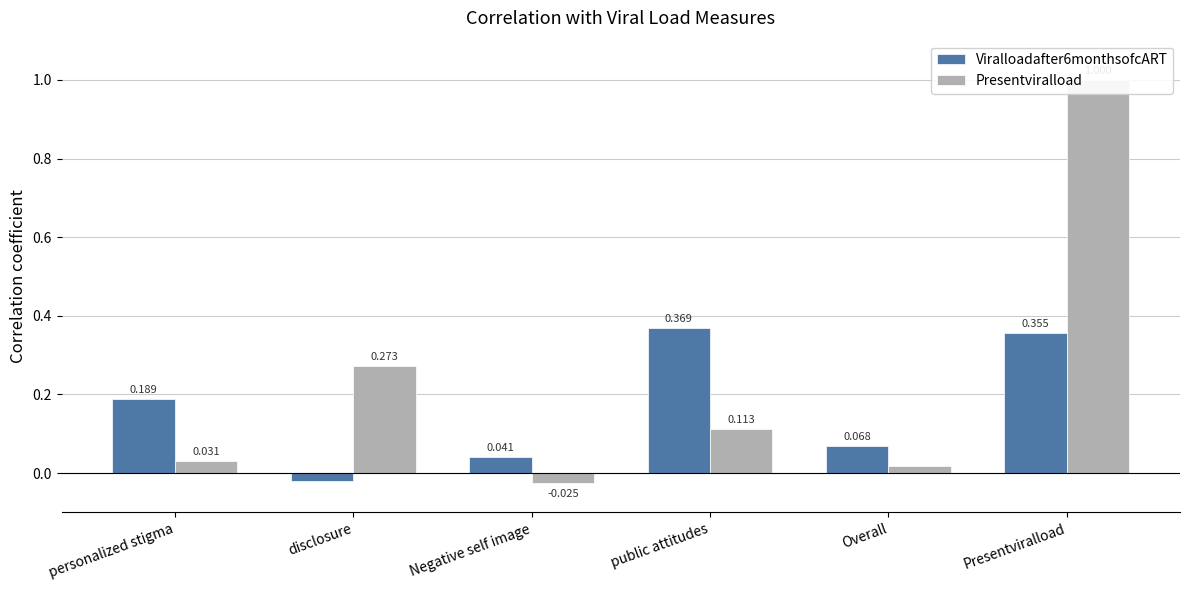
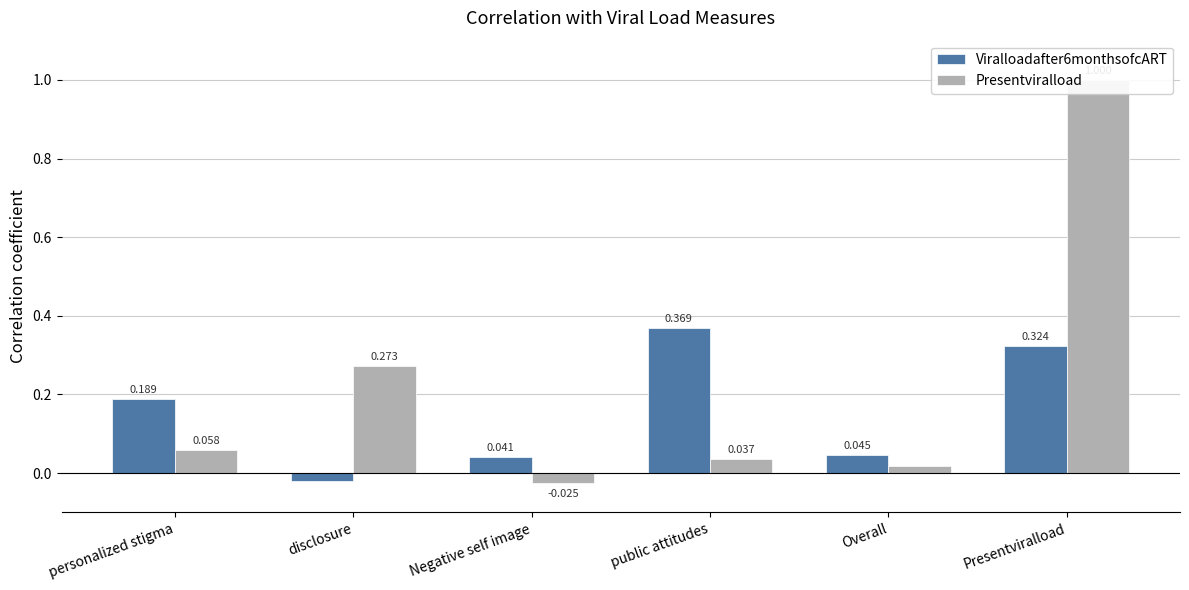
Presentviralload, personalized stigma: 0.031 -> 0.058
Presentviralload, public attitudes: 0.113 -> 0.037
Viralloadafter6monthsofcART, Overall: 0.068 -> 0.045
Viralloadafter6monthsofcART, Presentviralload: 0.355 -> 0.324
